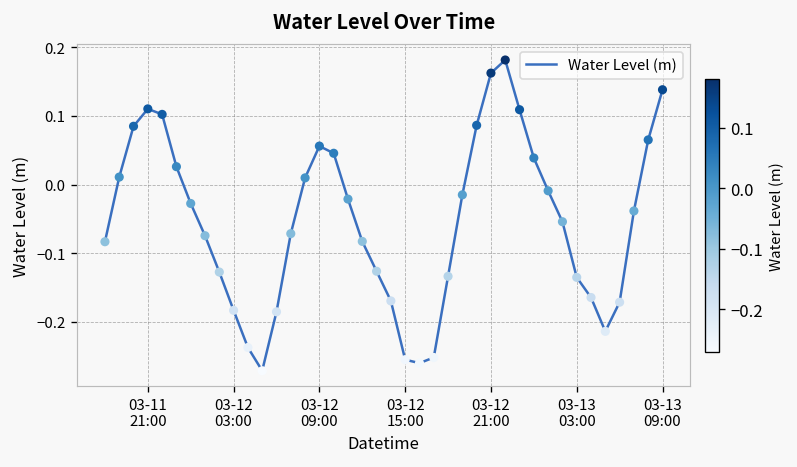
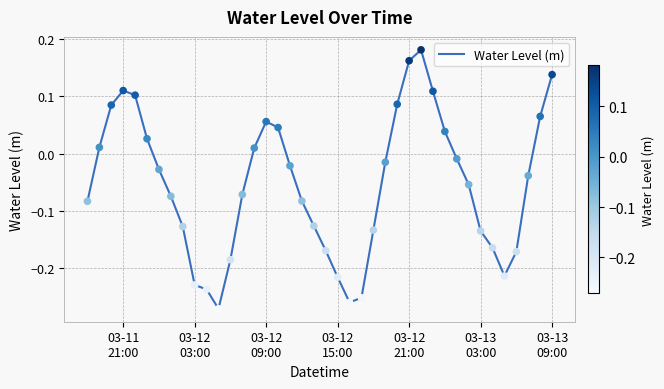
03-12 03:00: -0.18 -> -0.23
03-12 15:00: -0.25 -> -0.22
